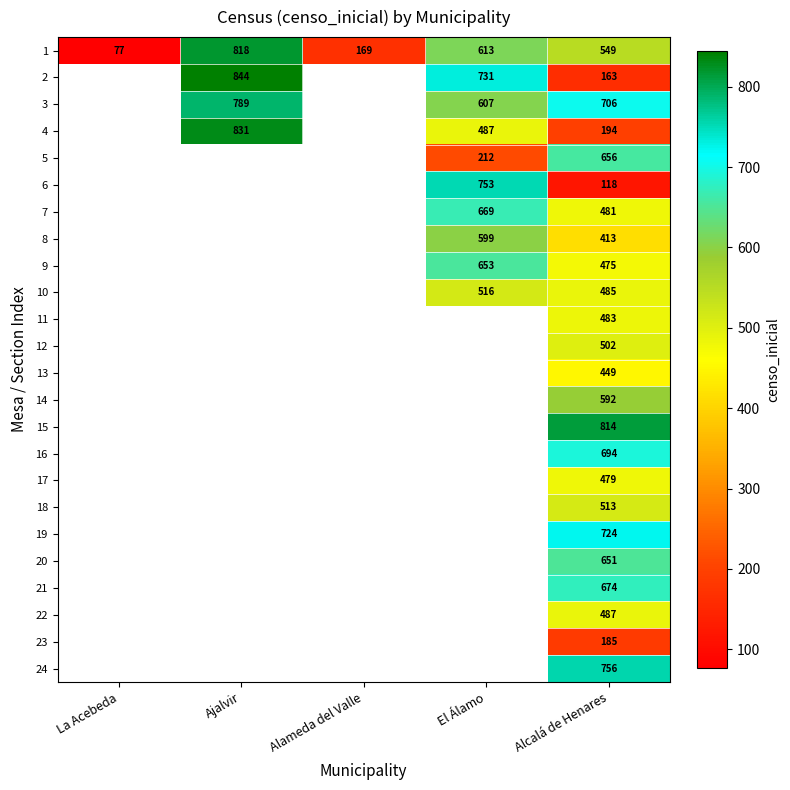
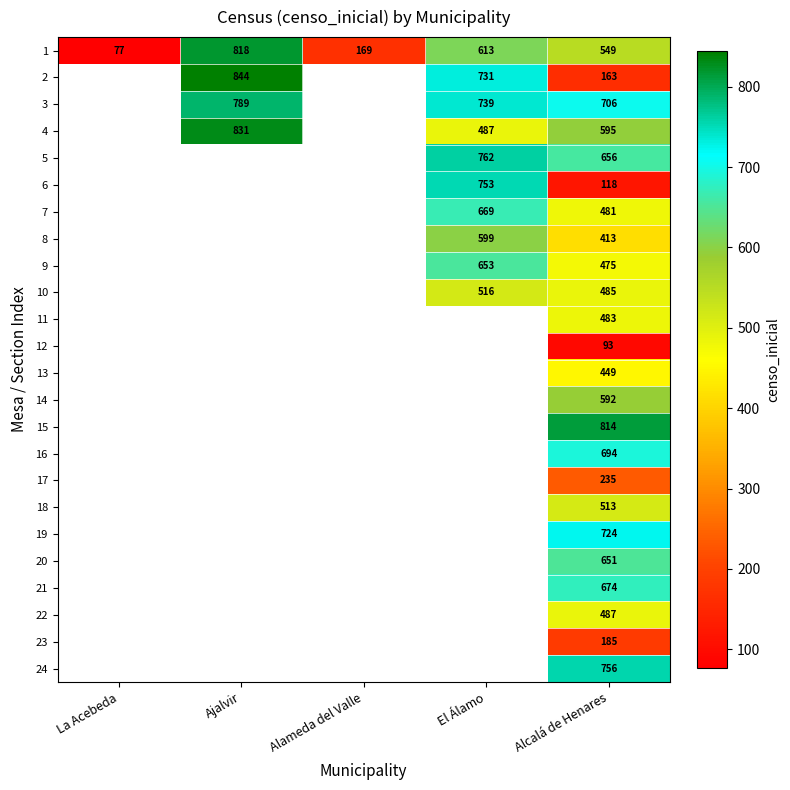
3, El Álamo: 607 -> 739
4, Alcalá de Henares: 194 -> 595
5, El Álamo: 212 -> 762
12, Alcalá de Henares: 502 -> 93
17, Alcalá de Henares: 479 -> 235
